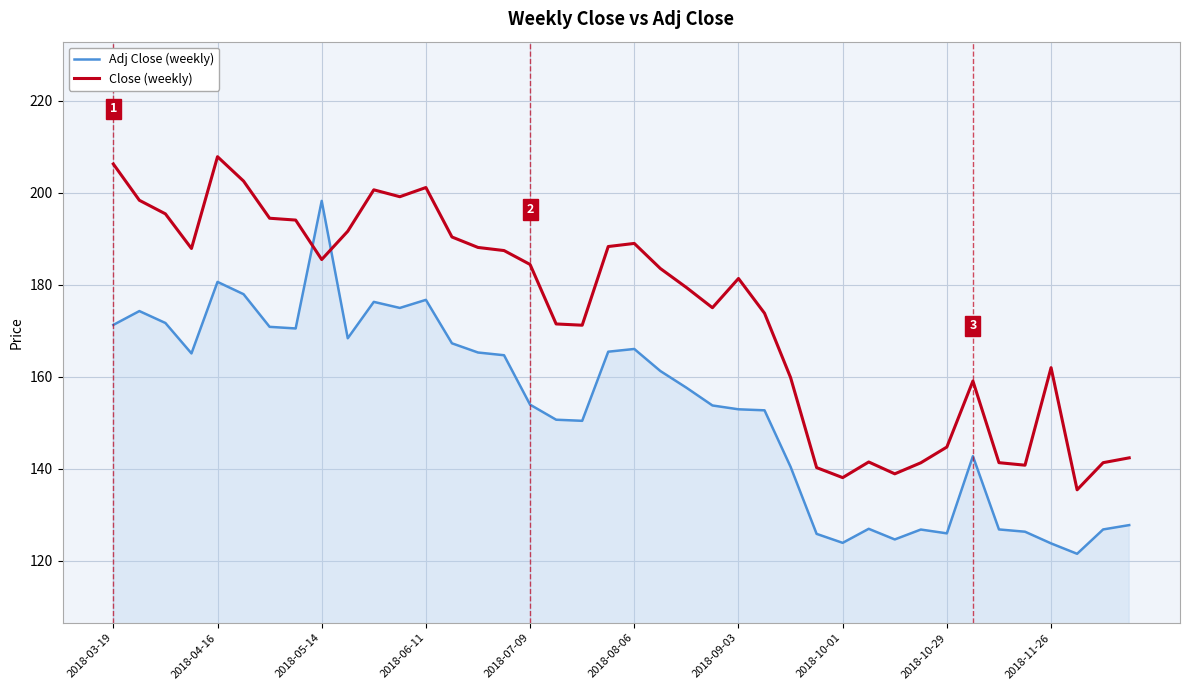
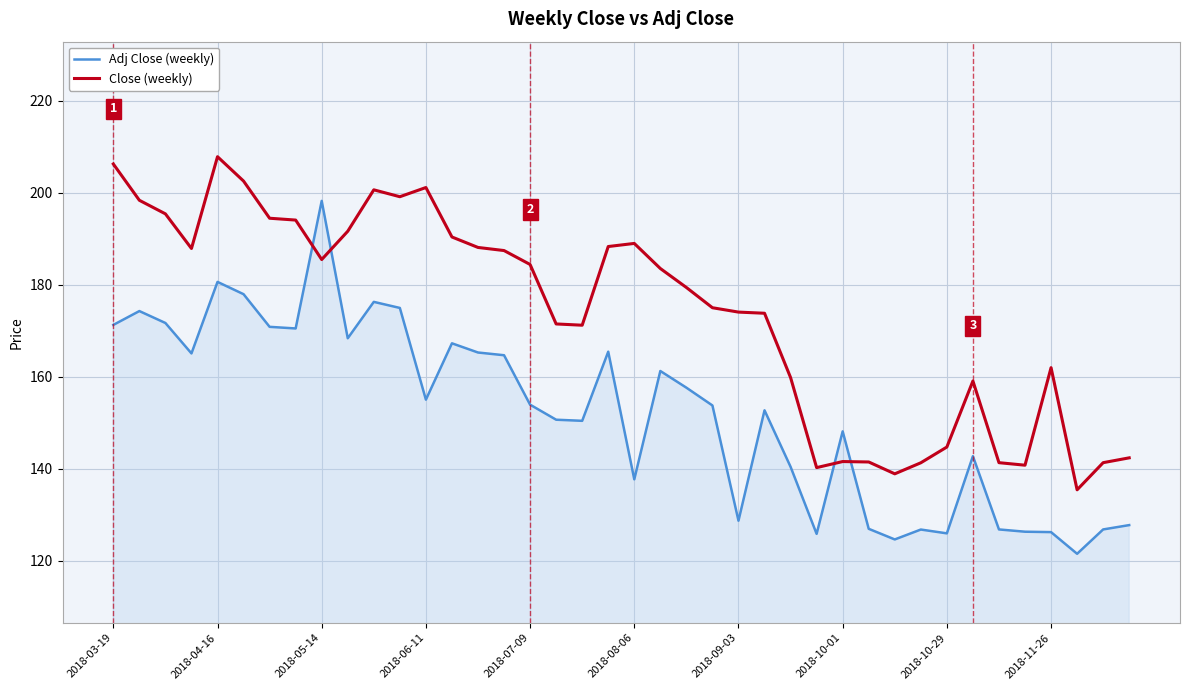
Adj Close (weekly), 2018-06-11: 177 -> 155
Adj Close (weekly), 2018-08-06: 166 -> 138
Adj Close (weekly), 2018-09-03: 153 -> 129
Close (weekly), 2018-09-03: 181 -> 174
Adj Close (weekly), 2018-10-01: 124 -> 148
Close (weekly), 2018-10-01: 138 -> 142
Adj Close (weekly), 2018-11-26: 124 -> 126
